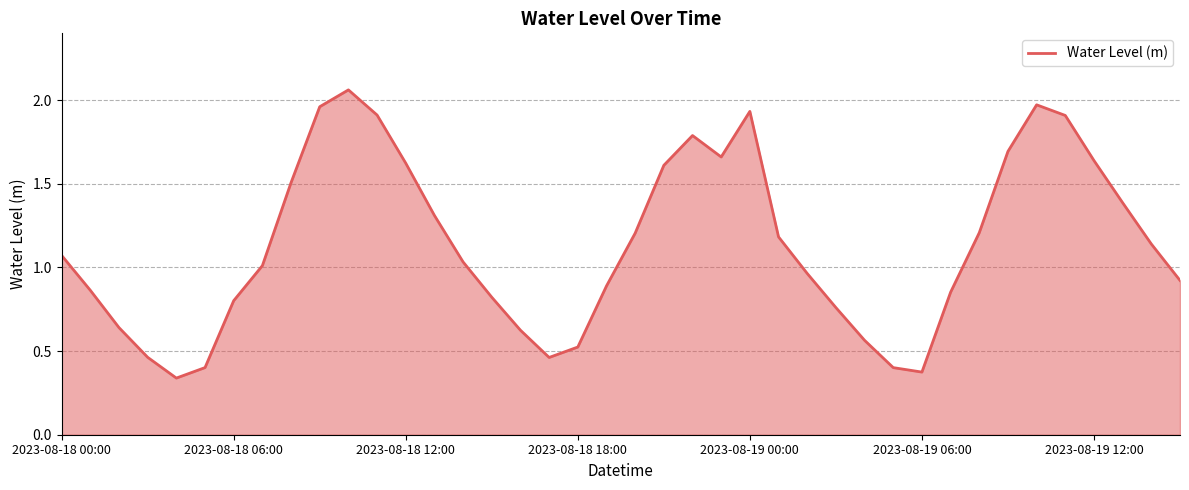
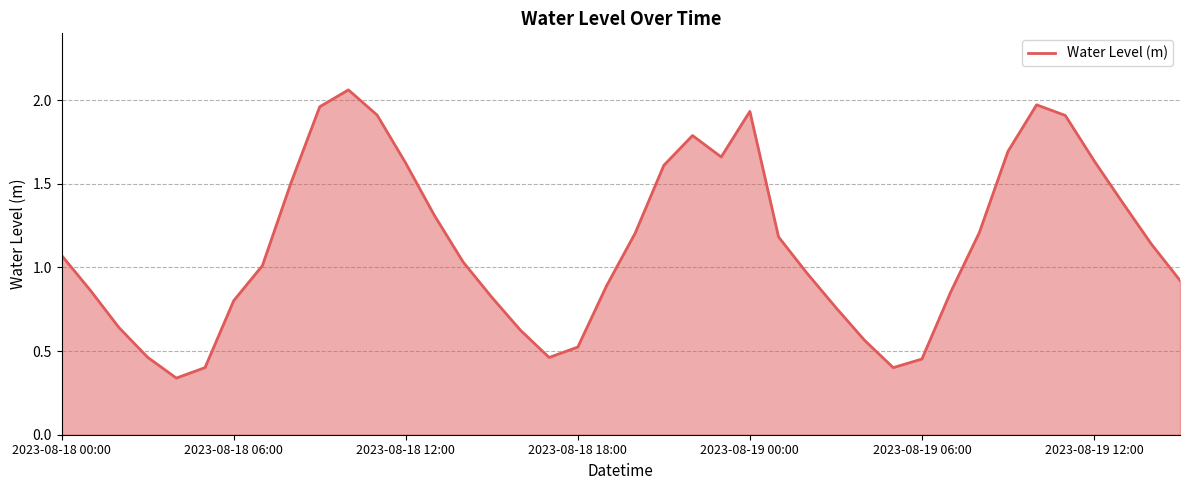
2023-08-19 06:00: 0.37 -> 0.45
